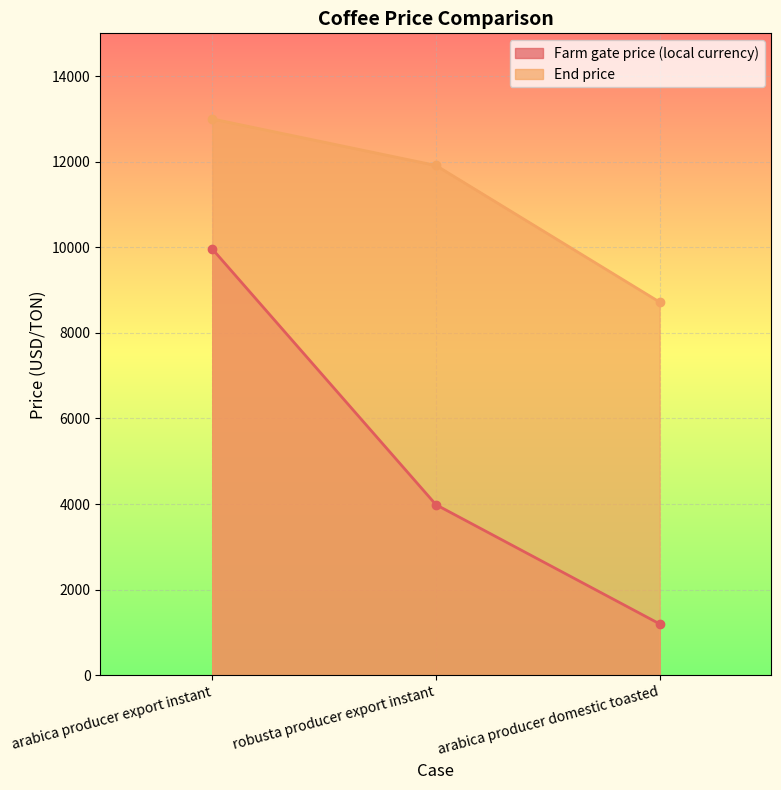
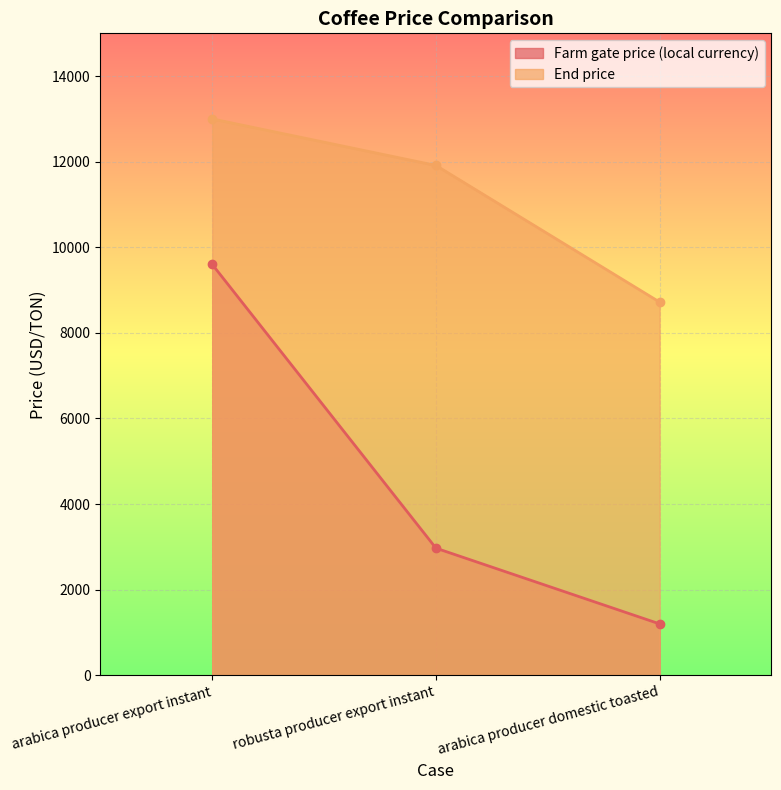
Farm gate price (local currency), arabica producer export instant: 10000 -> 9600
Farm gate price (local currency), robusta producer export instant: 4000 -> 3000
